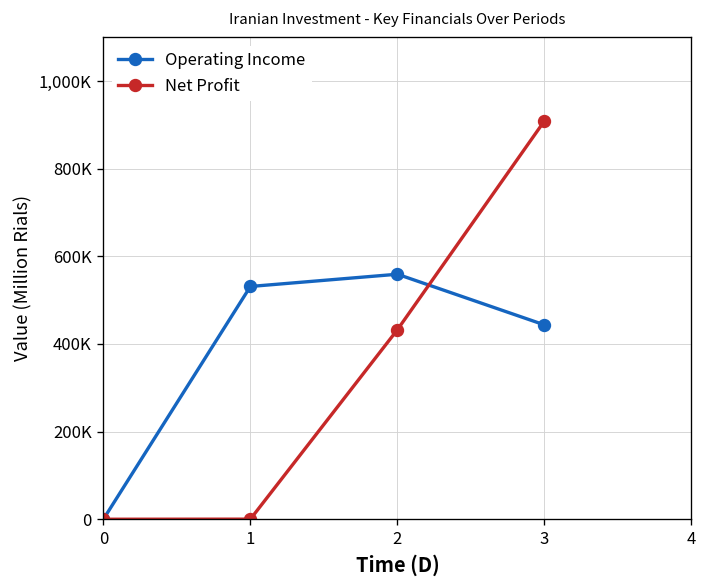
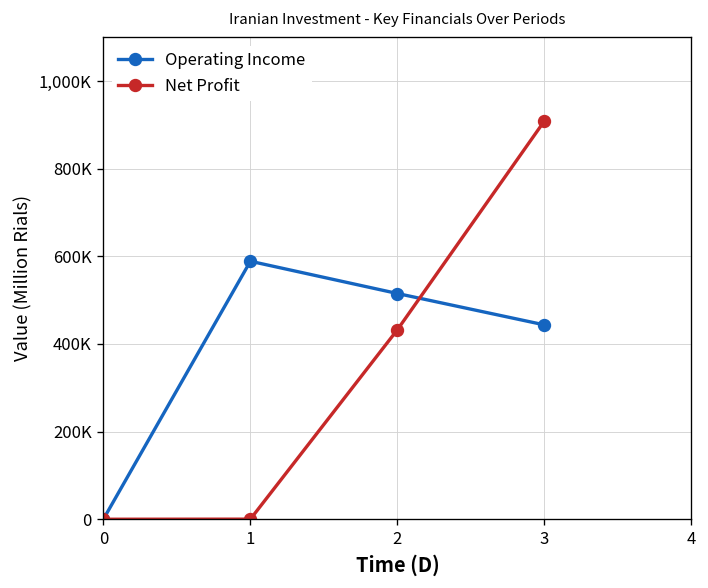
Operating Income, 1: 530,000 -> 590,000
Operating Income, 2: 560,000 -> 520,000
